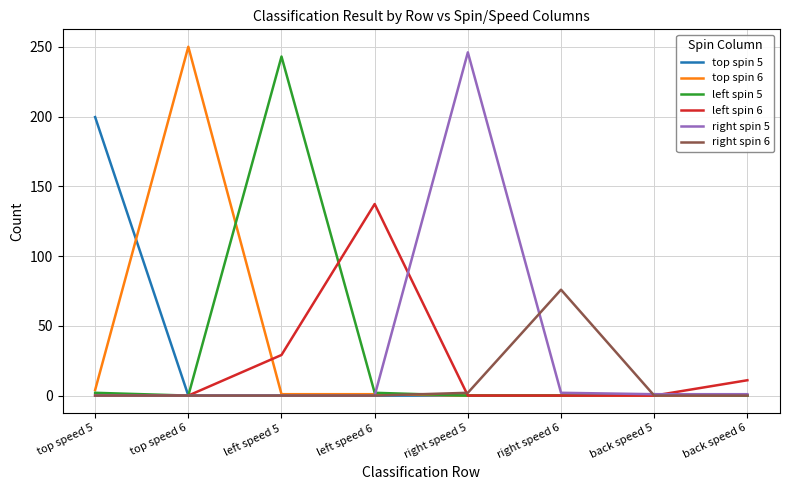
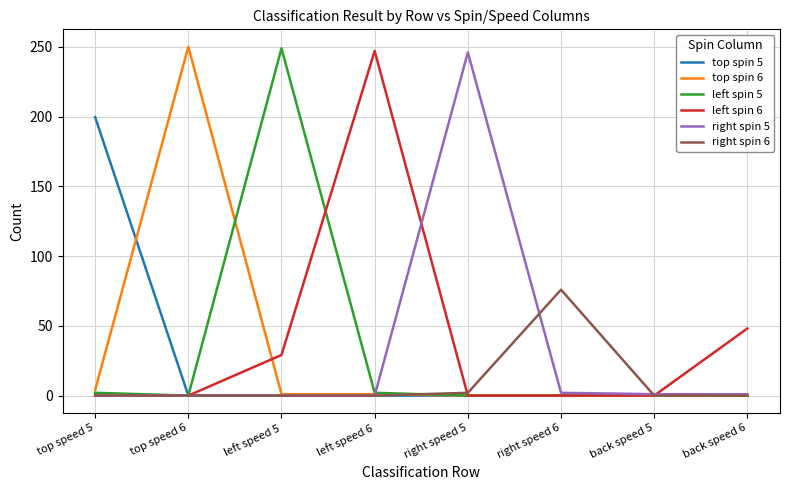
left spin 5, left speed 5: 243 -> 249
left spin 6, left speed 6: 137 -> 247
left spin 6, back speed 6: 11 -> 48
